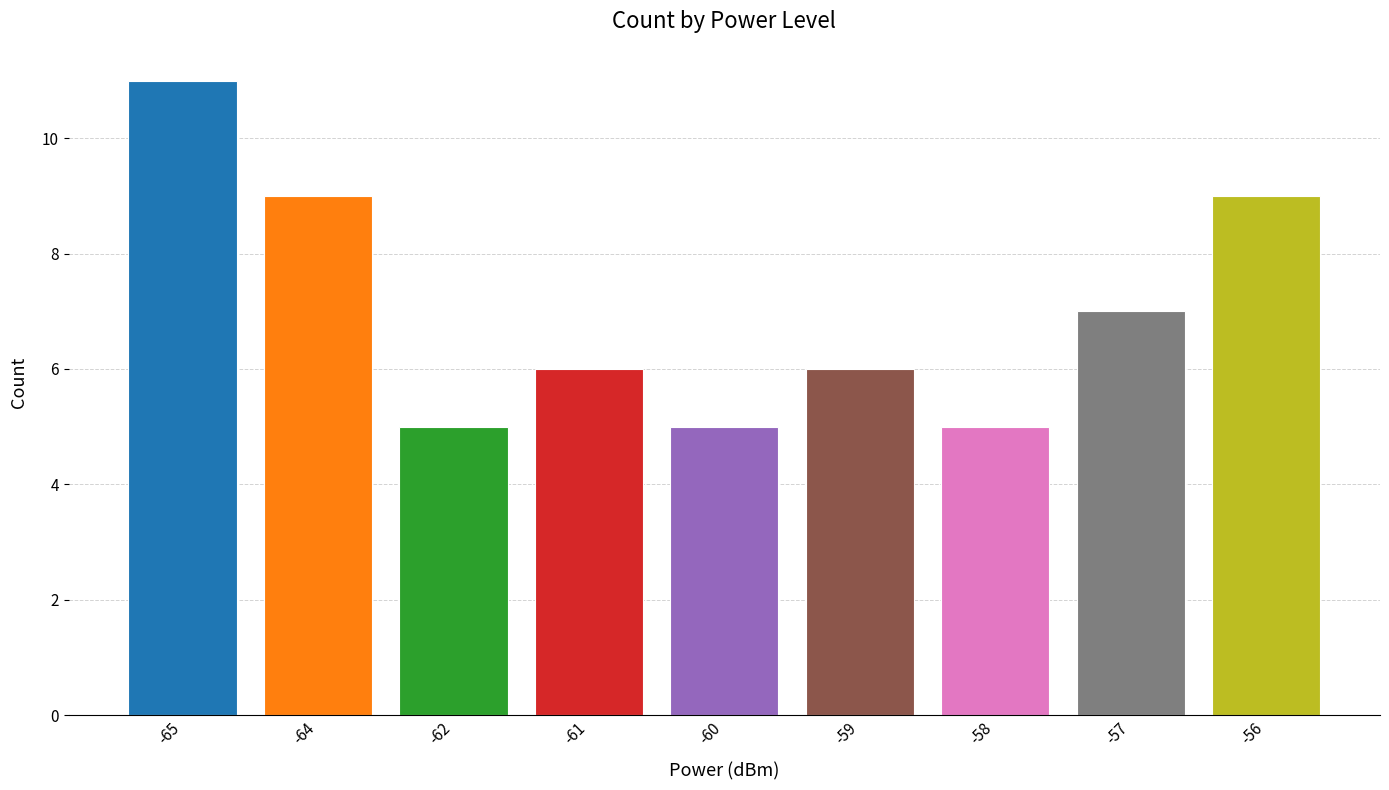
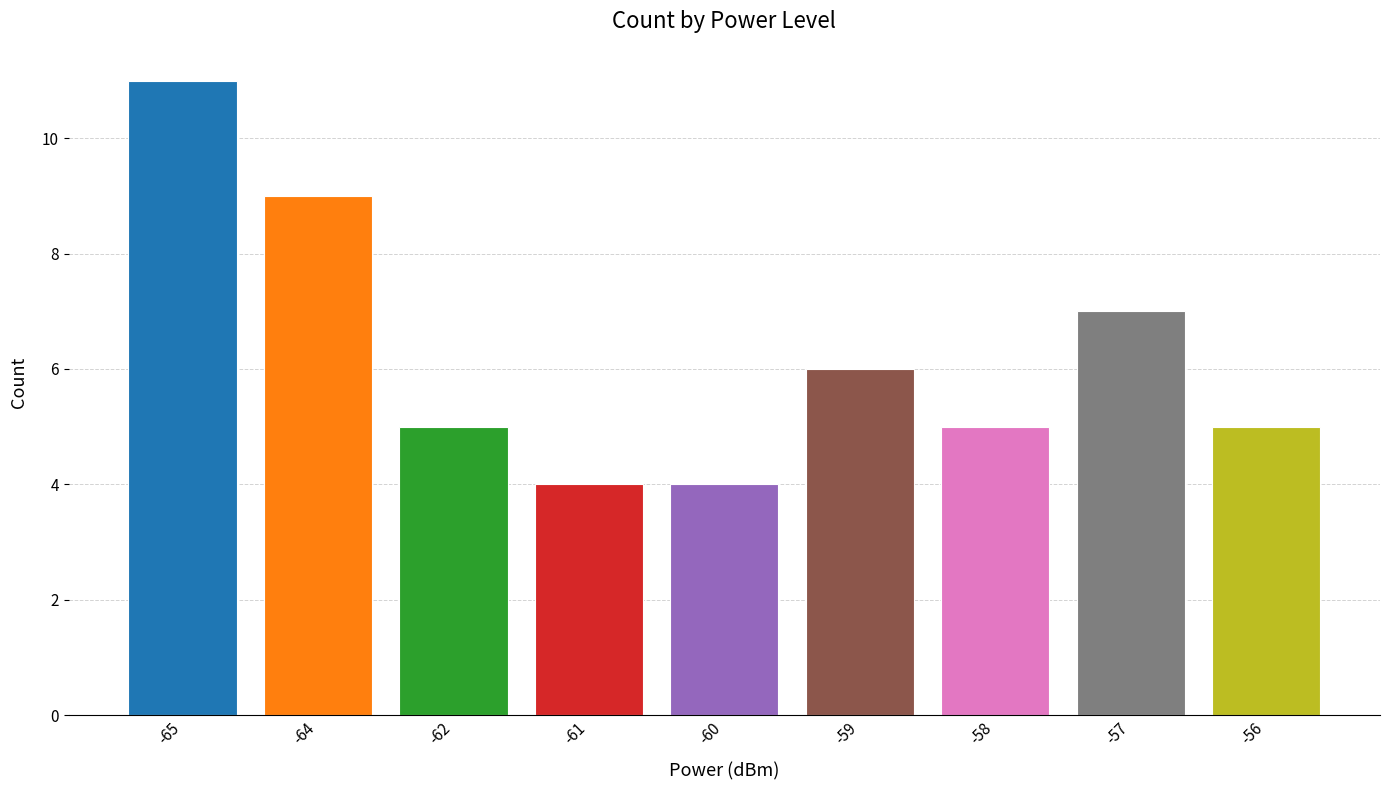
-61: 6 -> 4
-60: 5 -> 4
-56: 9 -> 5
